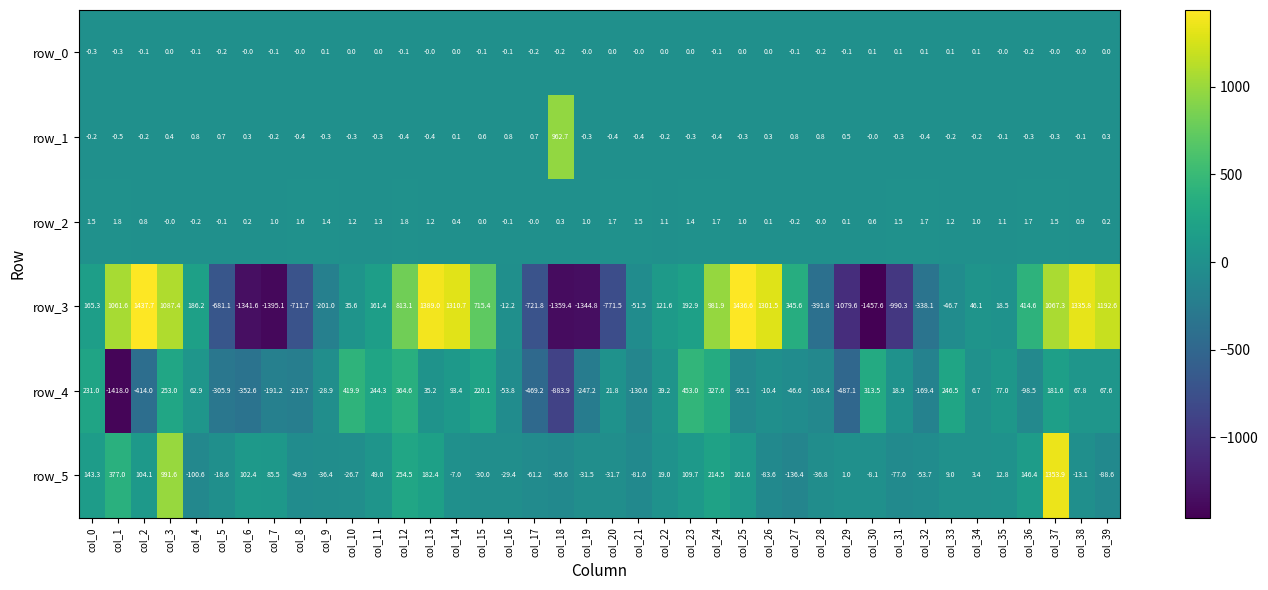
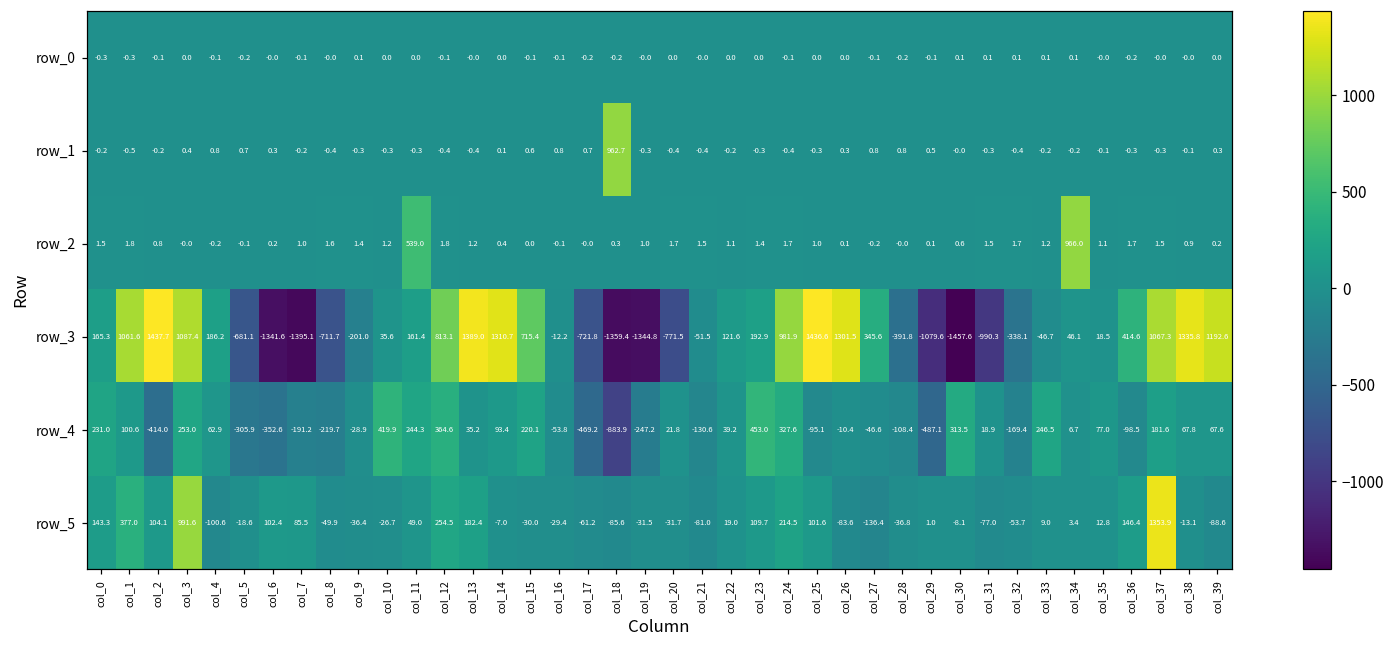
row_2, col_11: 1.3 -> 539.0
row_2, col_34: 1.0 -> 966.0
row_4, col_1: -1418.0 -> 100.6
